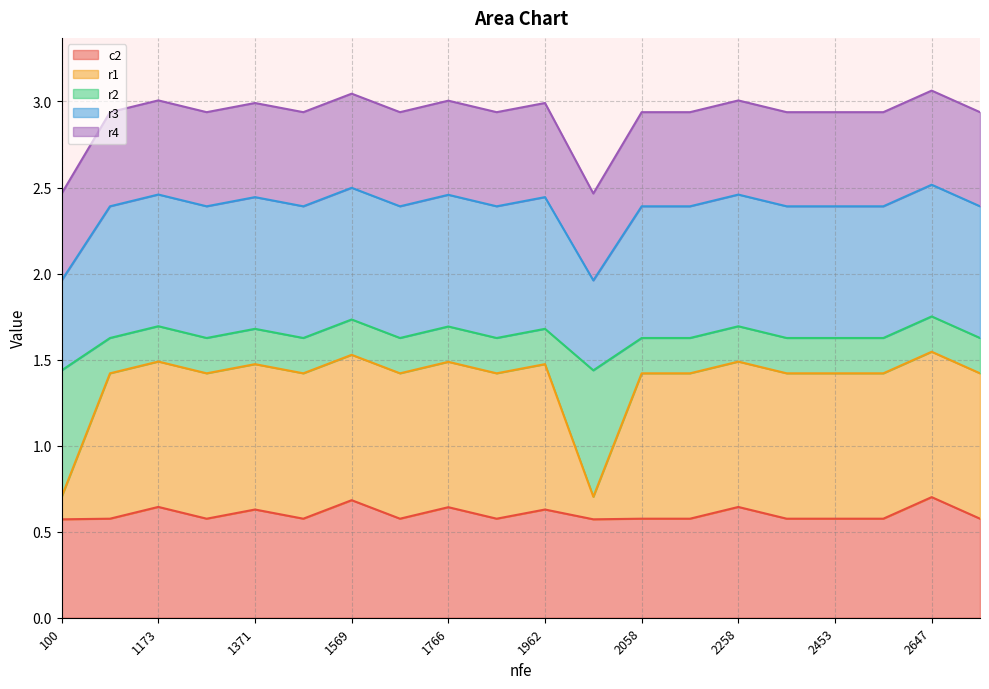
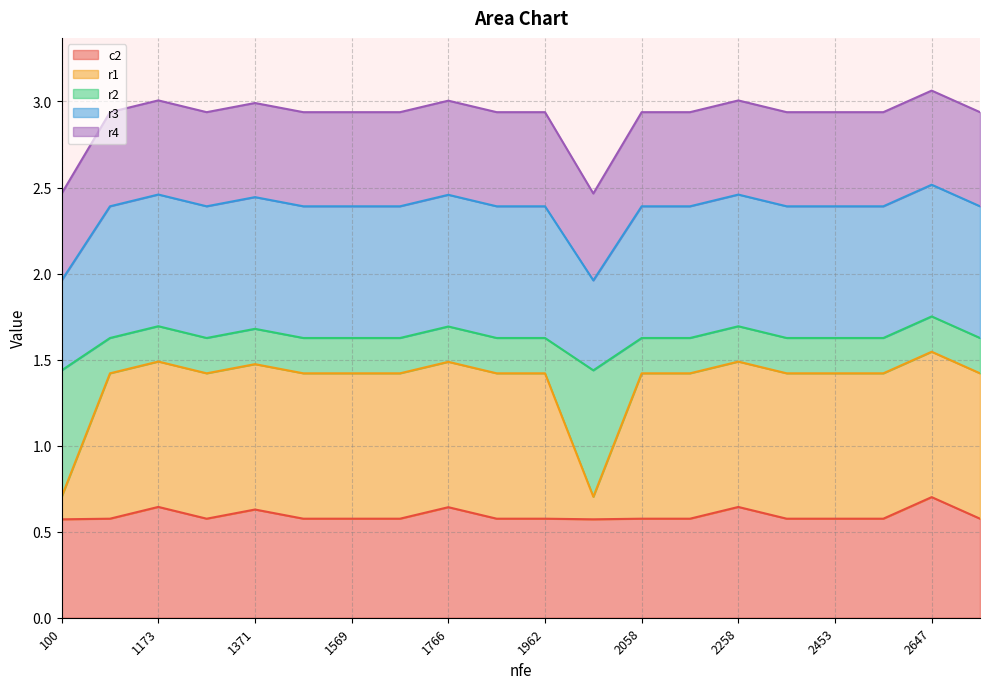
c2, 1569: 0.68 -> 0.58
c2, 1962: 0.63 -> 0.58
